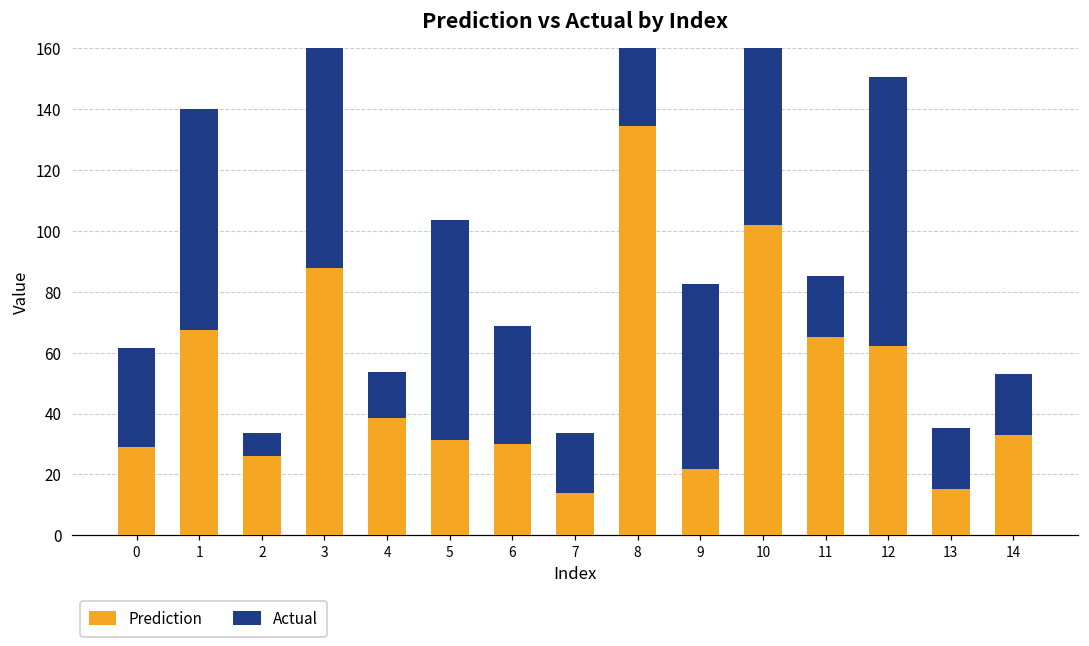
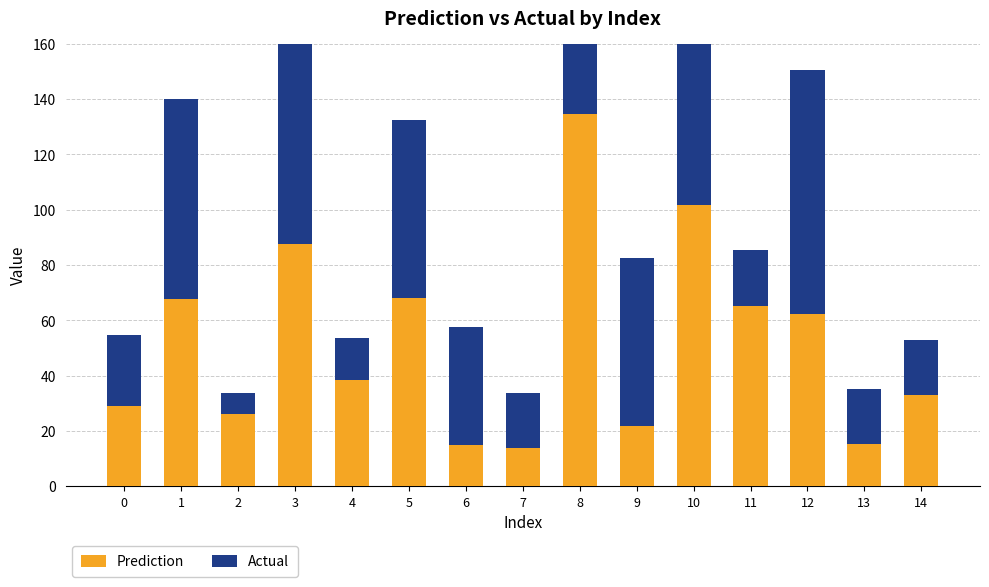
Actual, 0: 33 -> 25
Prediction, 5: 31 -> 68
Actual, 5: 72 -> 64
Prediction, 6: 30 -> 15
Actual, 6: 39 -> 43
